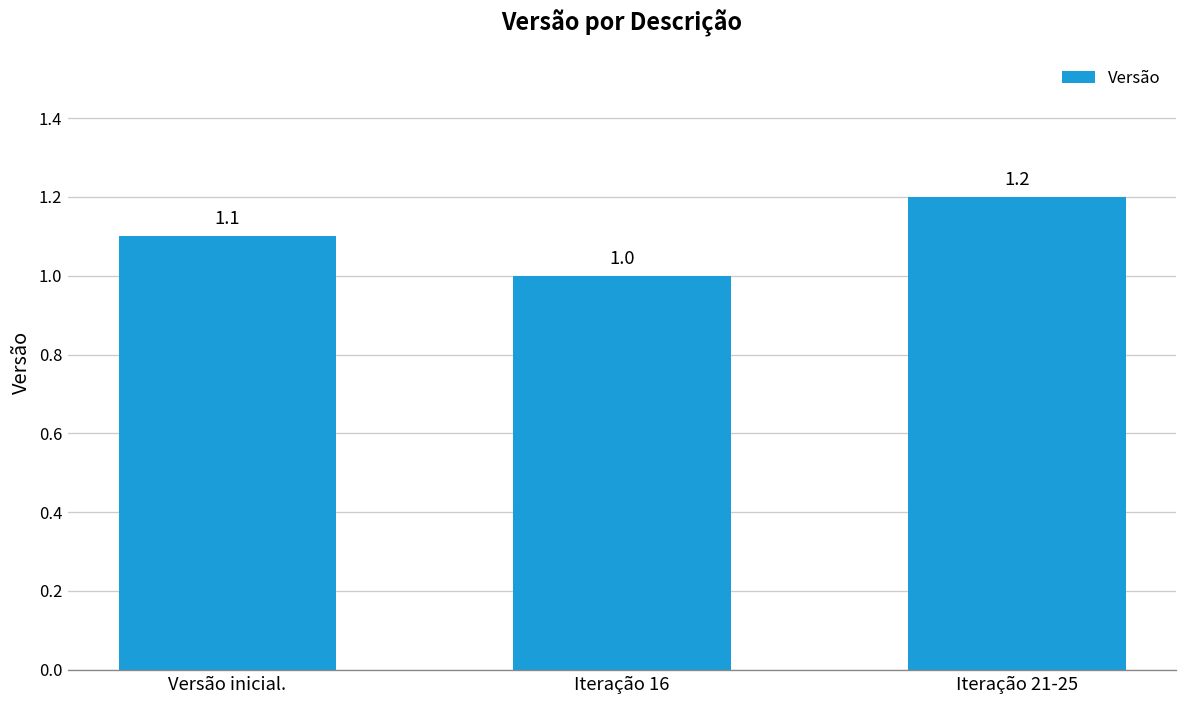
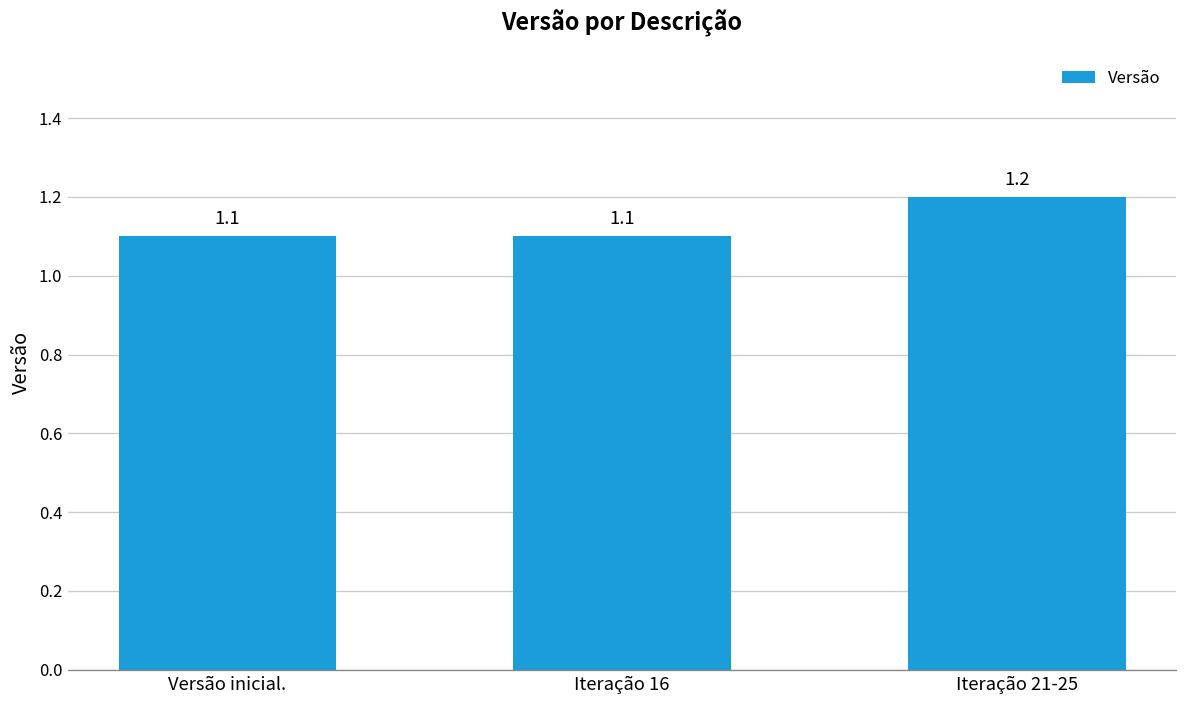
Iteração 16: 1.0 -> 1.1
